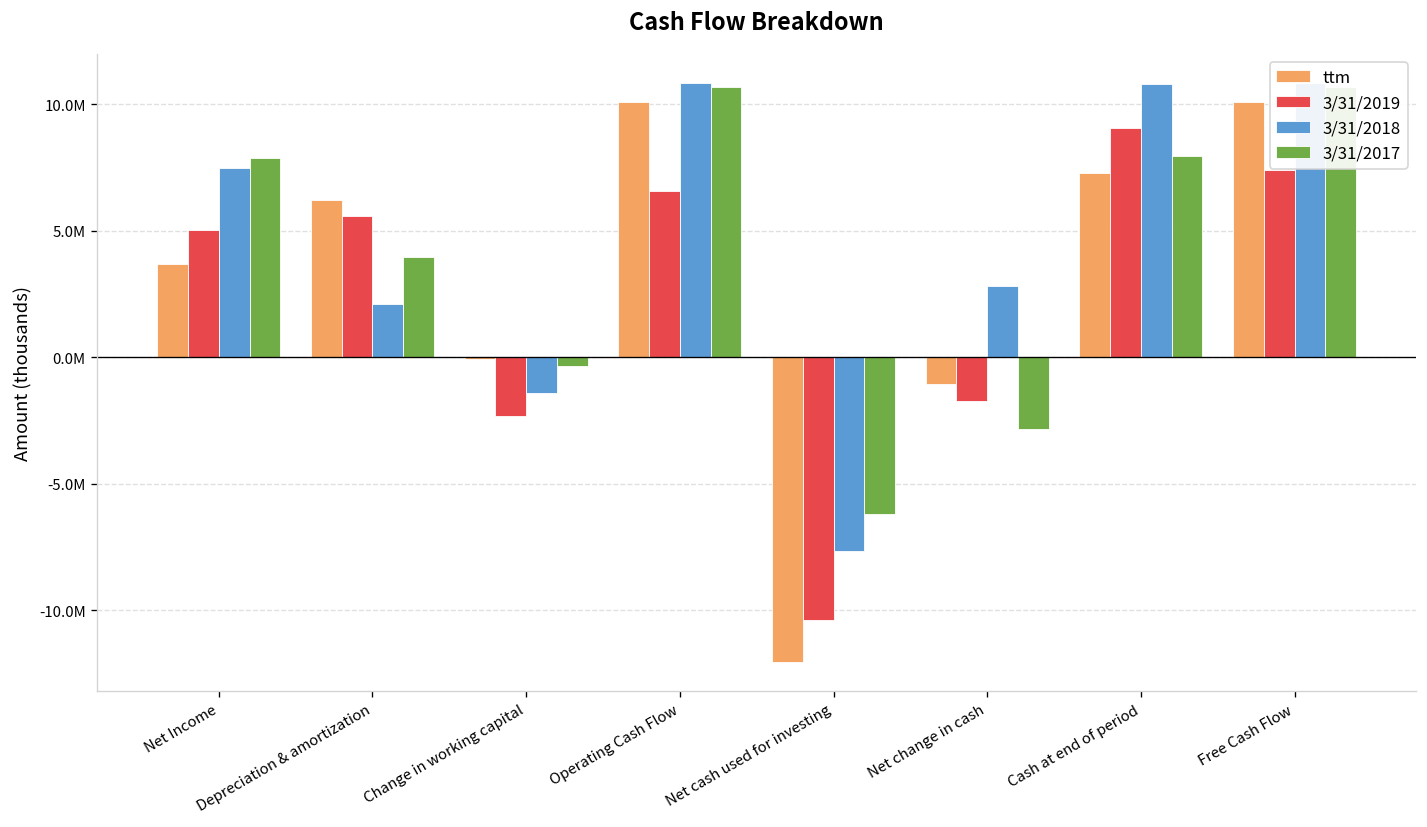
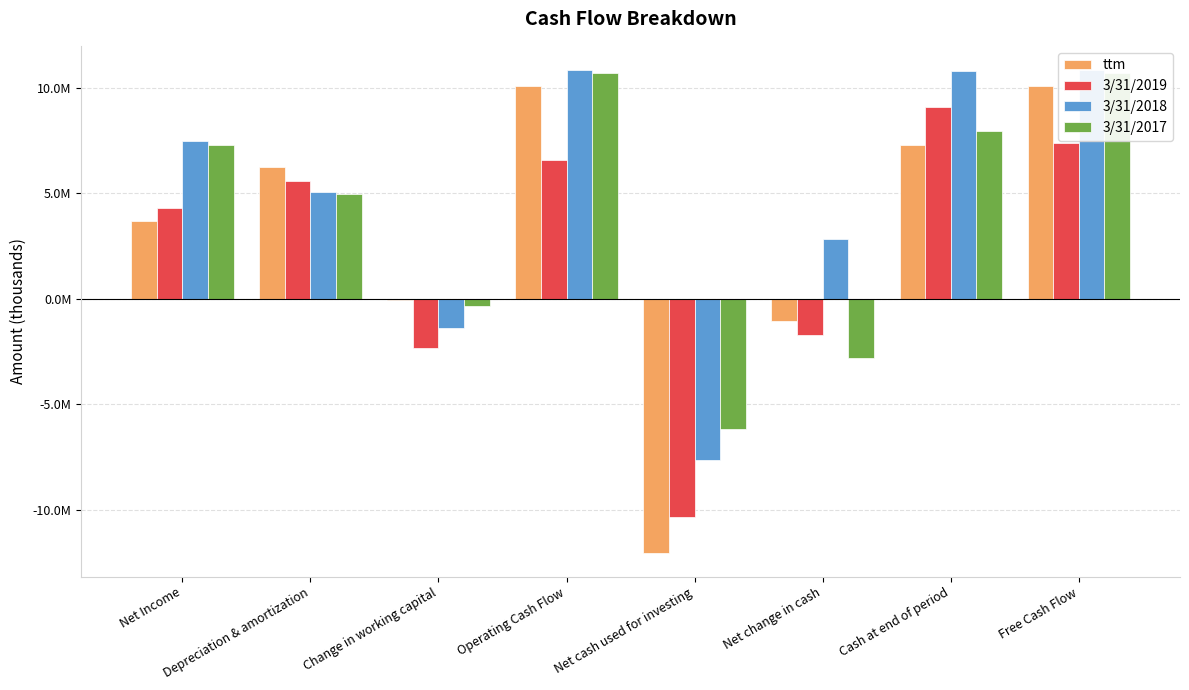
3/31/2019, Net Income: 5000000 -> 4300000
3/31/2017, Net Income: 7900000 -> 7300000
3/31/2018, Depreciation & amortization: 2100000 -> 5100000
3/31/2017, Depreciation & amortization: 4000000 -> 5000000
